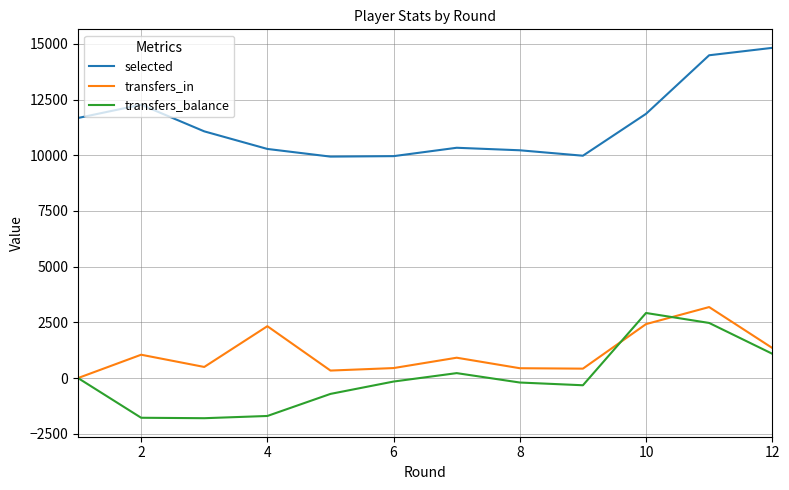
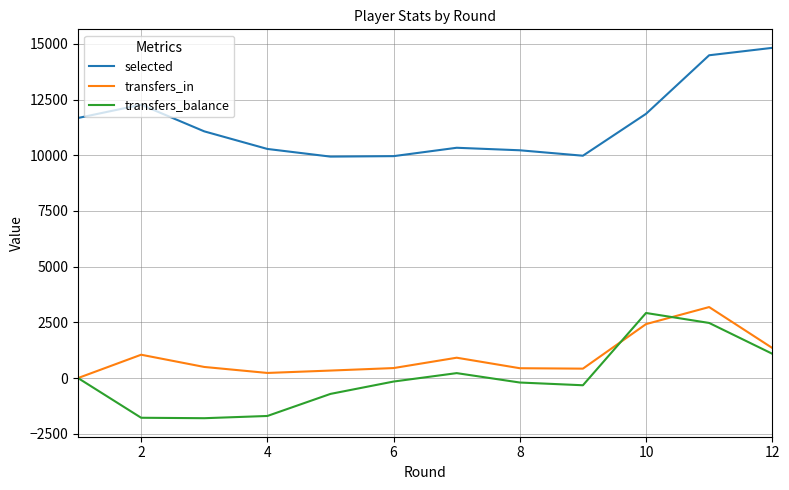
transfers_in, 4: 2300 -> 200
